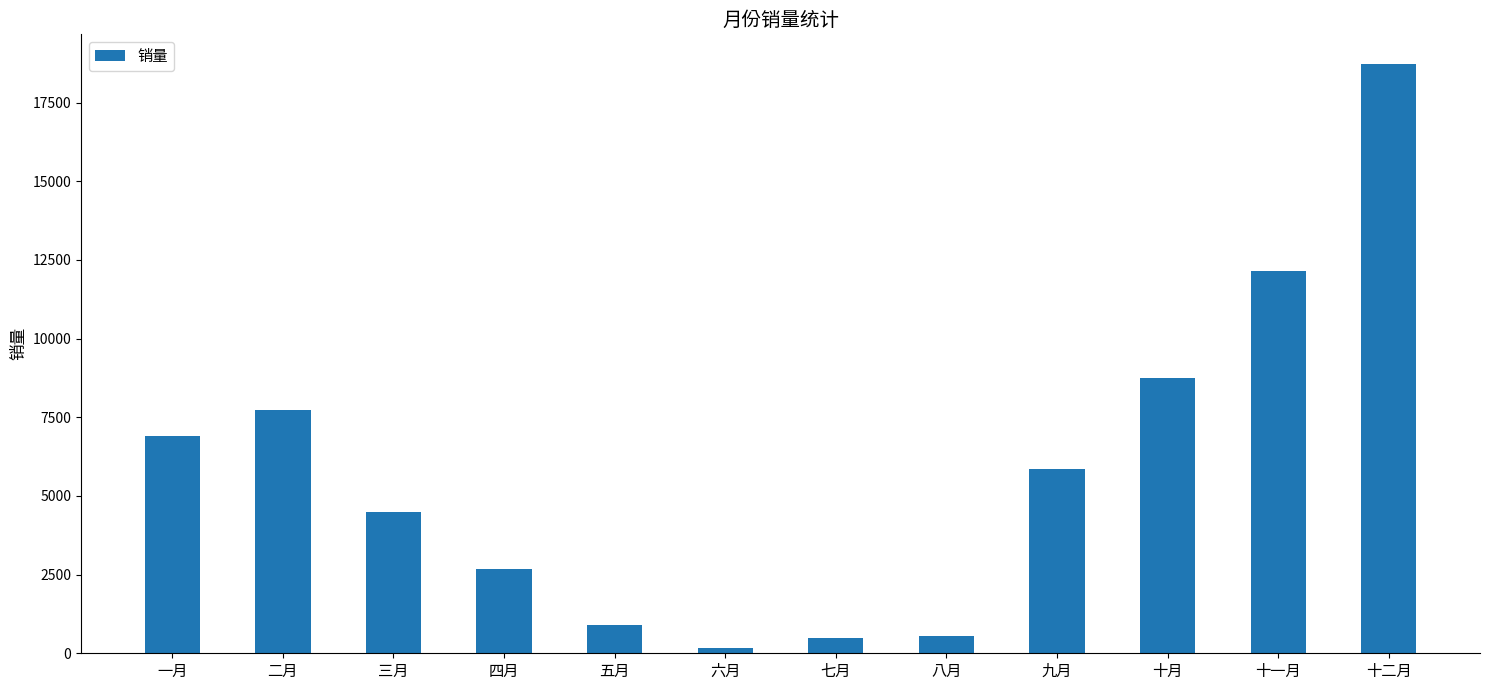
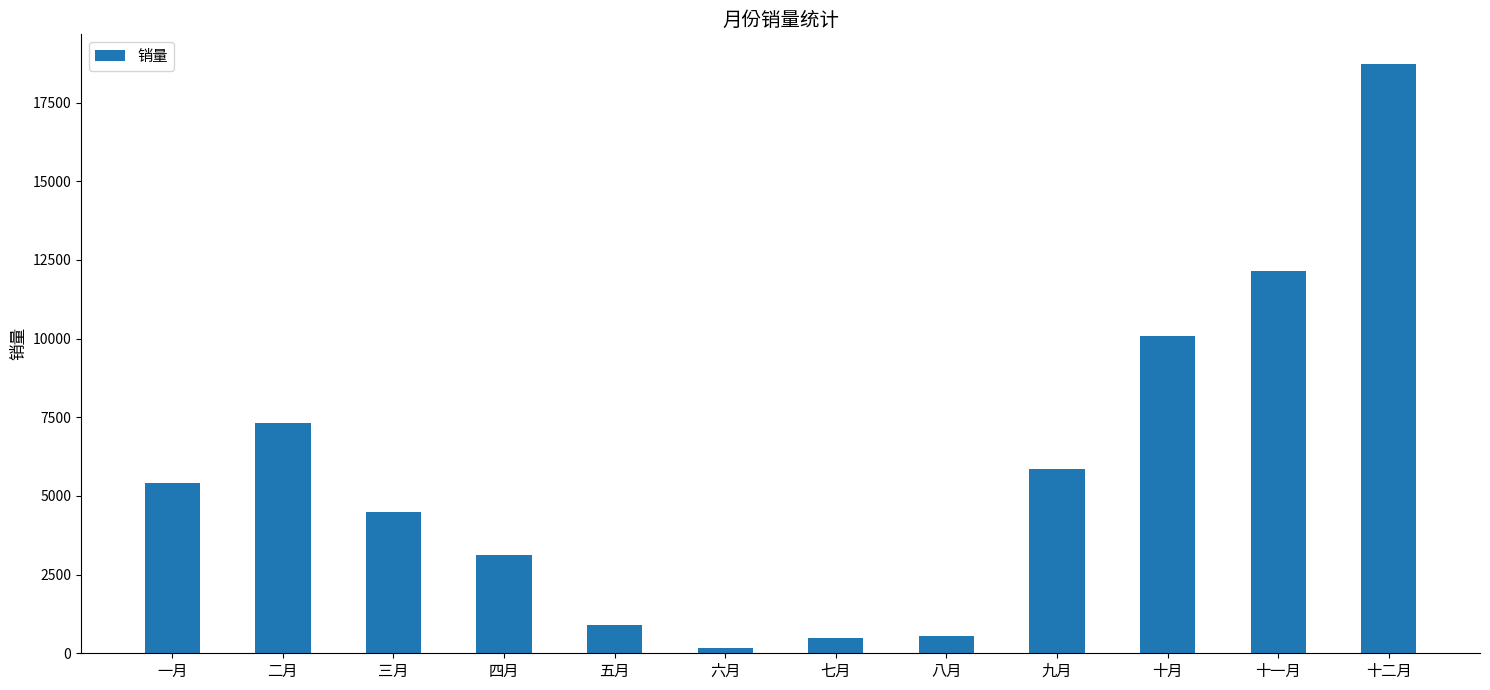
一月: 6900 -> 5400
二月: 7700 -> 7300
四月: 2700 -> 3100
十月: 8700 -> 10100
